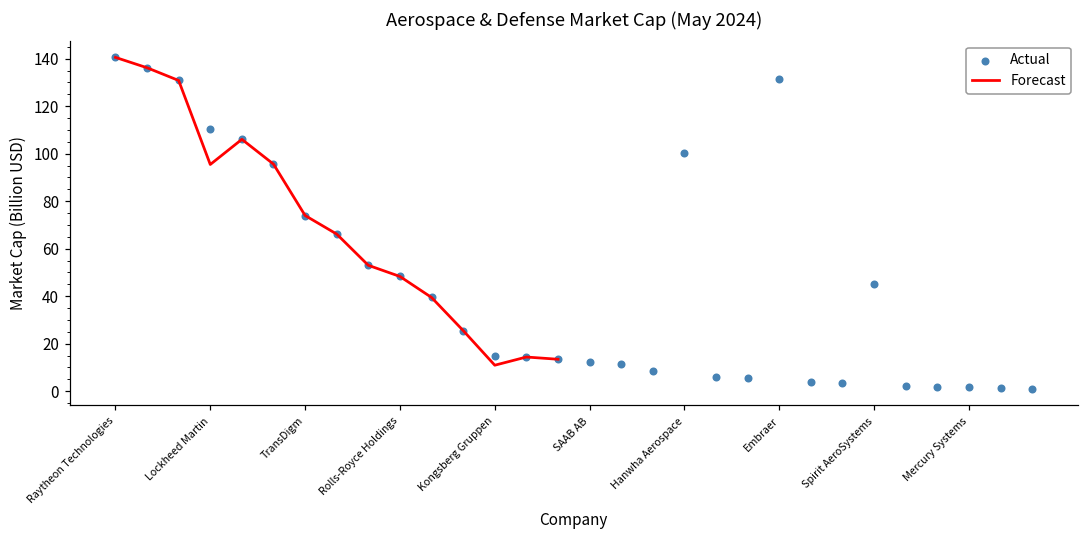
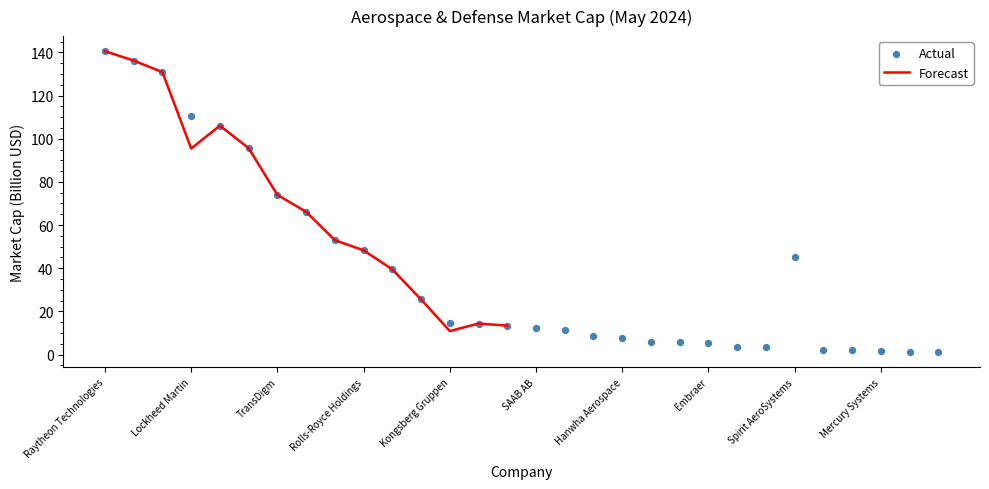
Actual, Hanwha Aerospace: 100 -> 8
Actual, Embraer: 132 -> 5
